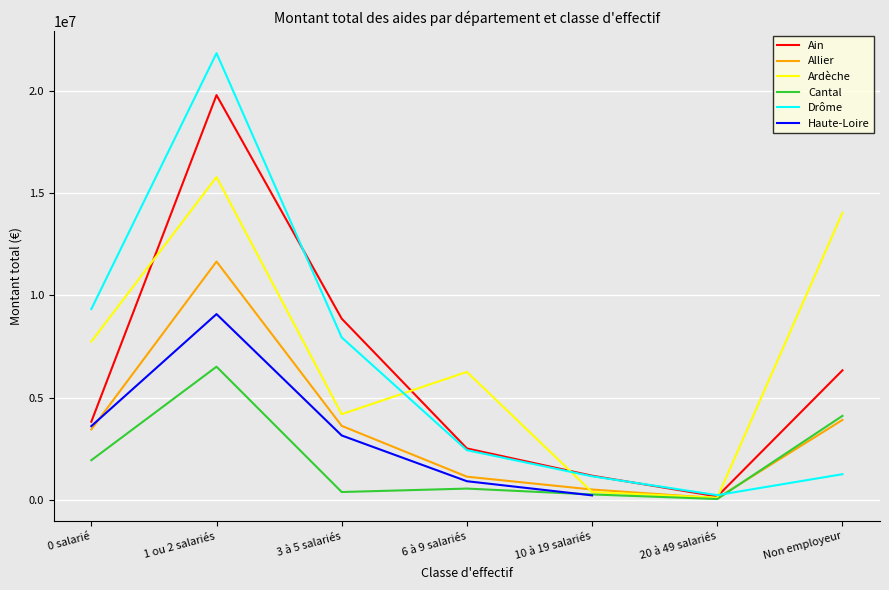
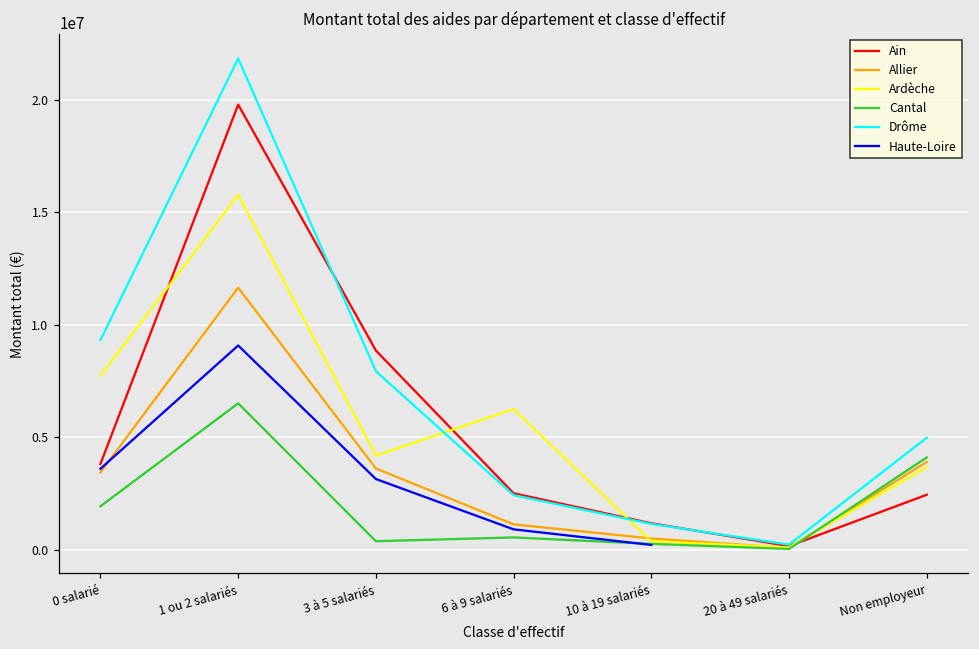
Ain, Non employeur: 6300000 -> 2500000
Ardèche, Non employeur: 14000000 -> 3700000
Drôme, Non employeur: 1300000 -> 5000000
